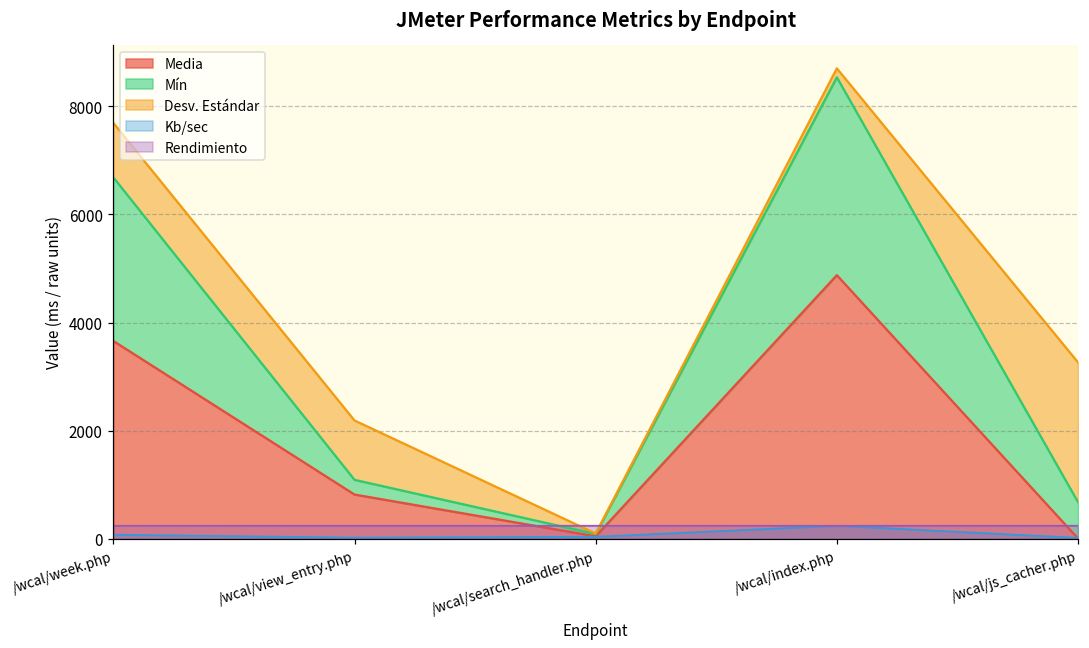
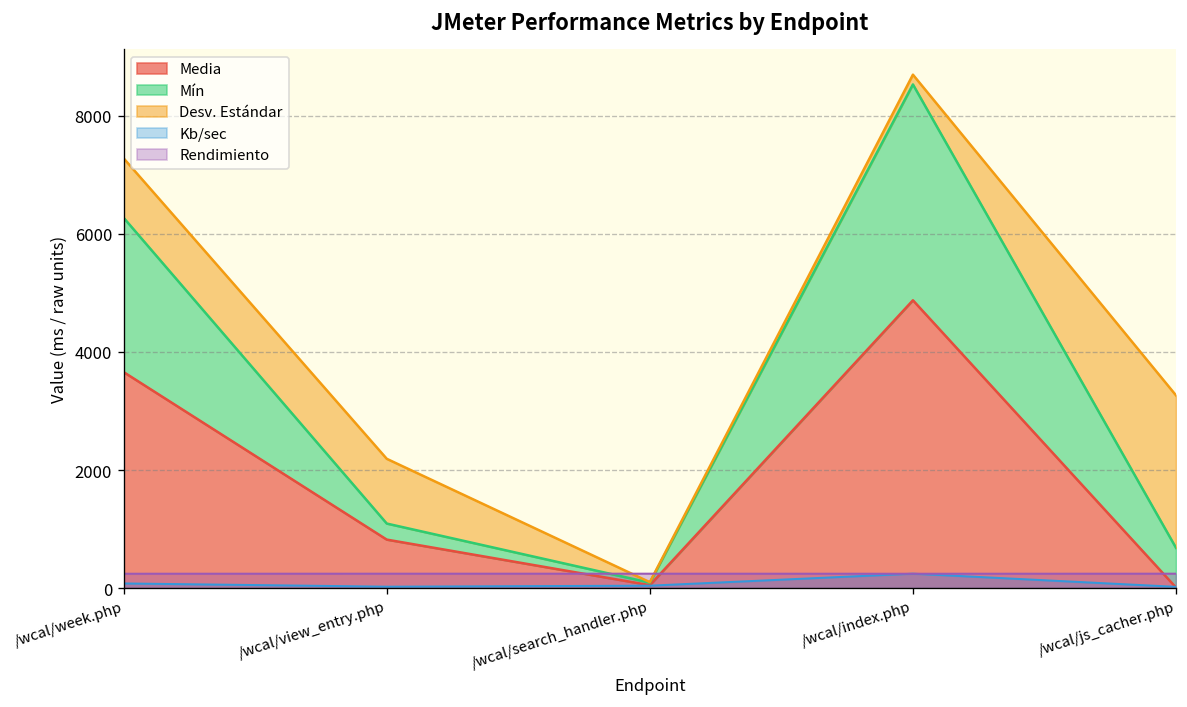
Mín, /wcal/week.php: 3000 -> 2600
